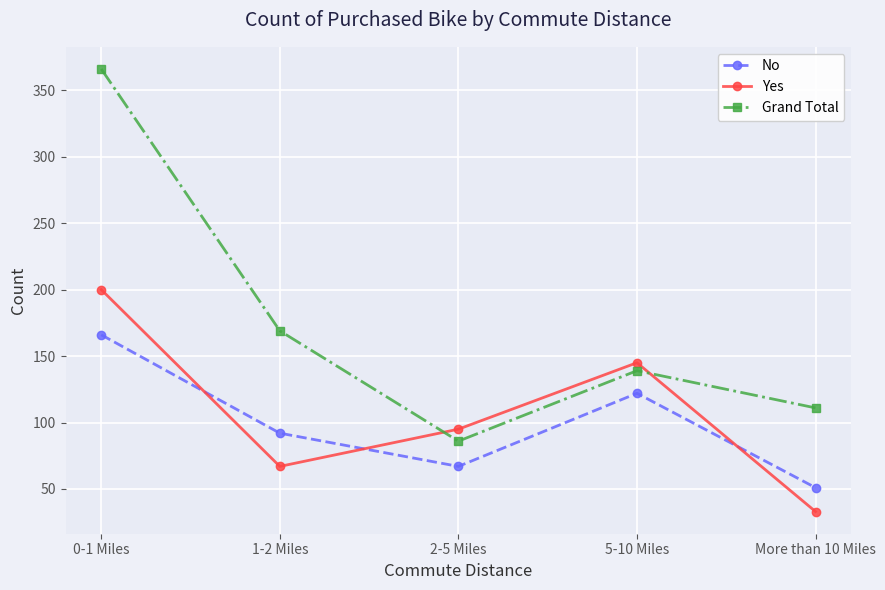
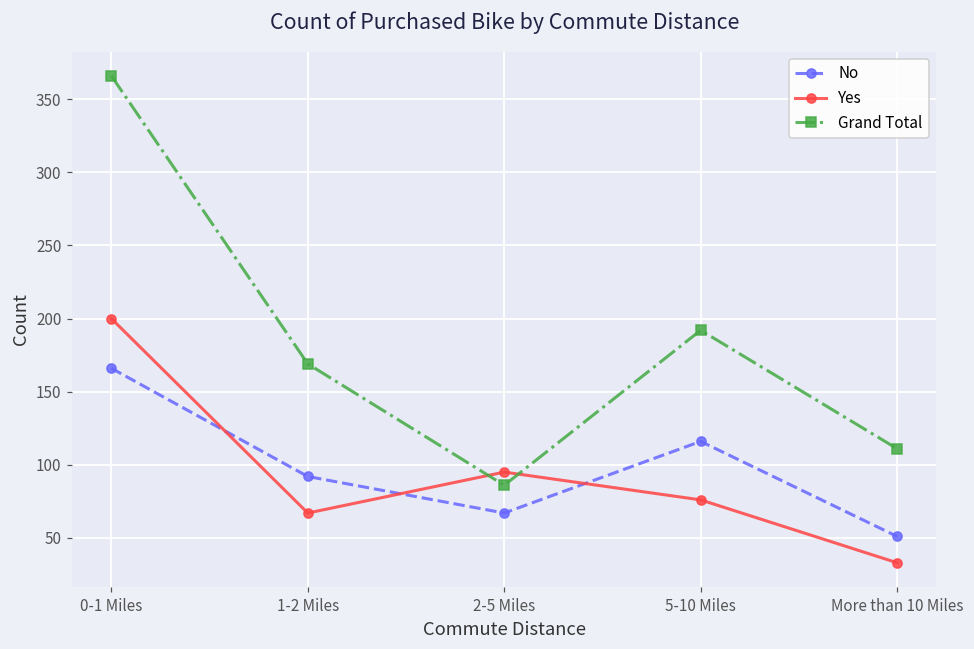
No, 5-10 Miles: 122 -> 116
Yes, 5-10 Miles: 145 -> 76
Grand Total, 5-10 Miles: 139 -> 192
